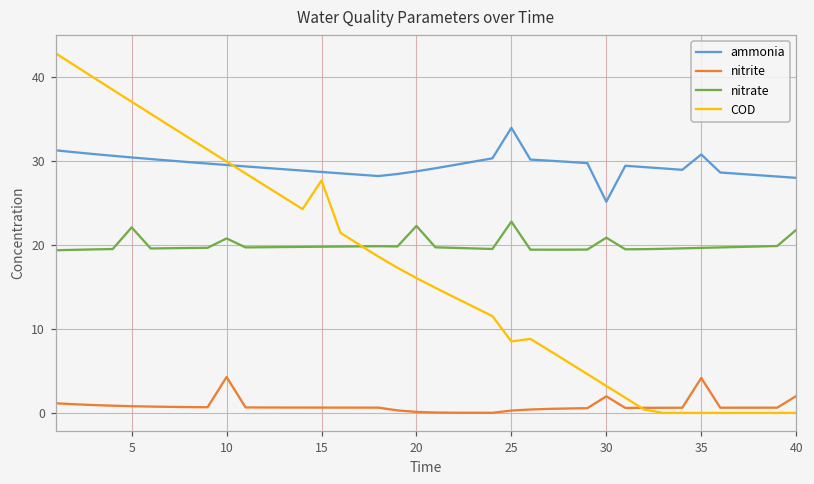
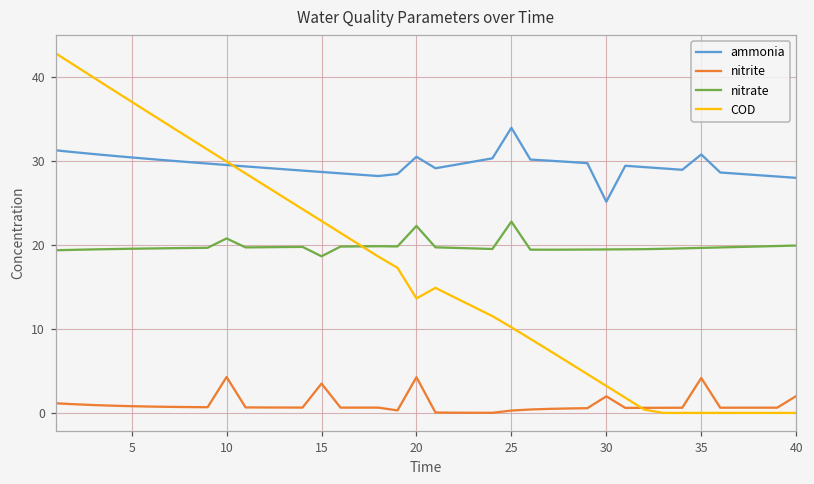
nitrate, 5: 22 -> 20
nitrite, 15: 1 -> 3
nitrate, 15: 20 -> 19
COD, 15: 28 -> 23
ammonia, 20: 29 -> 30
nitrite, 20: 0 -> 4
COD, 20: 16 -> 14
COD, 25: 9 -> 10
nitrate, 30: 21 -> 19
nitrate, 40: 22 -> 20
